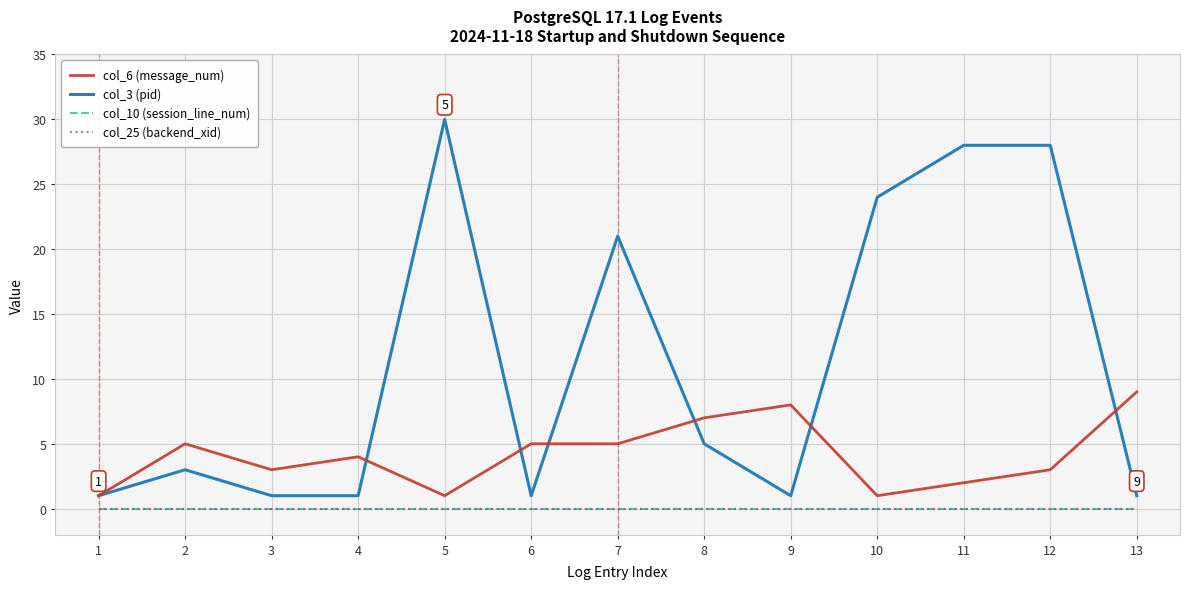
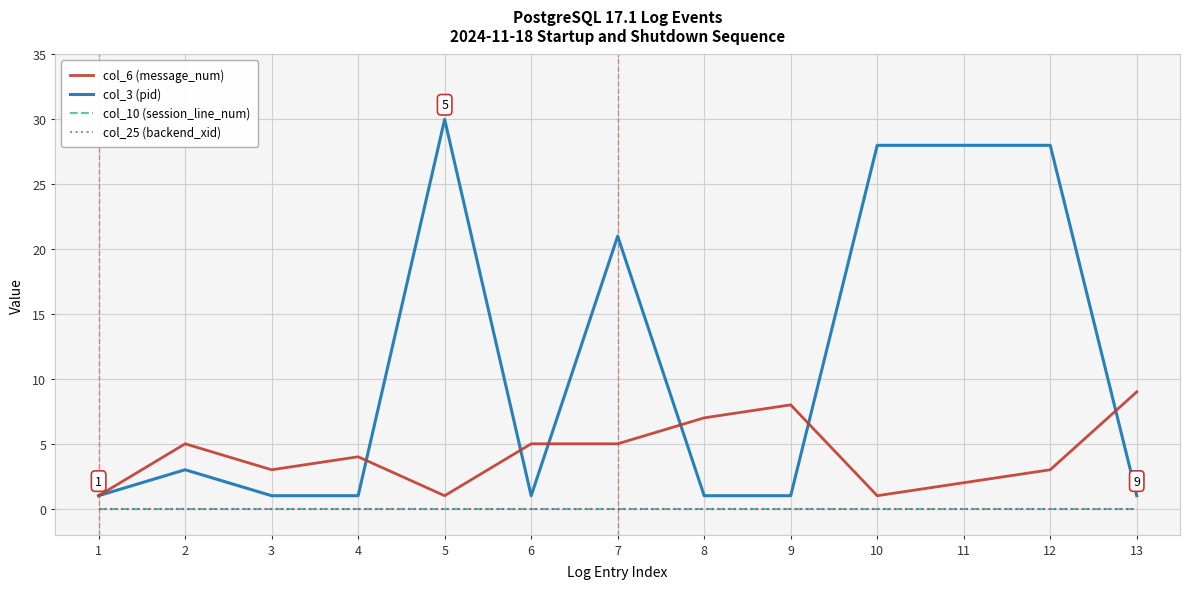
col_3 (pid), 8: 5 -> 1
col_3 (pid), 10: 24 -> 28
